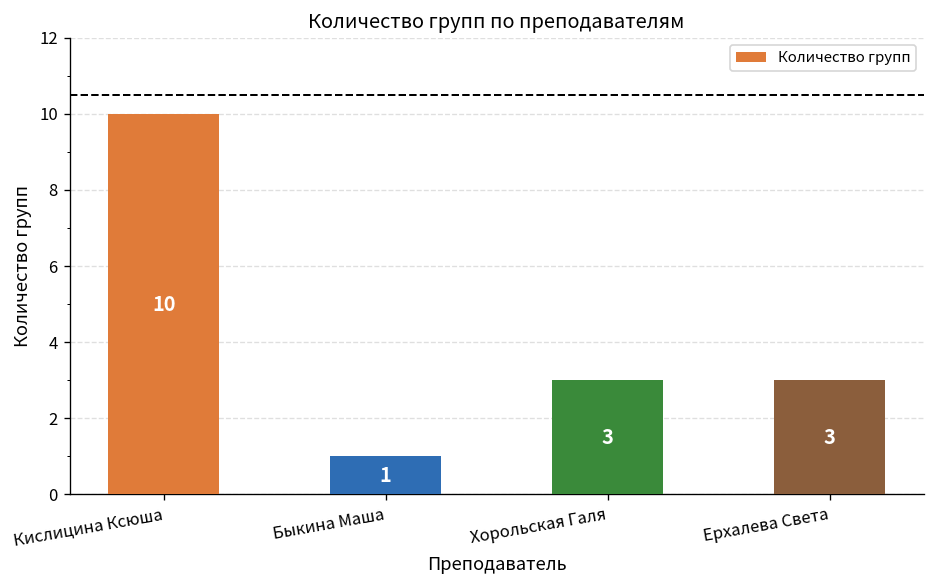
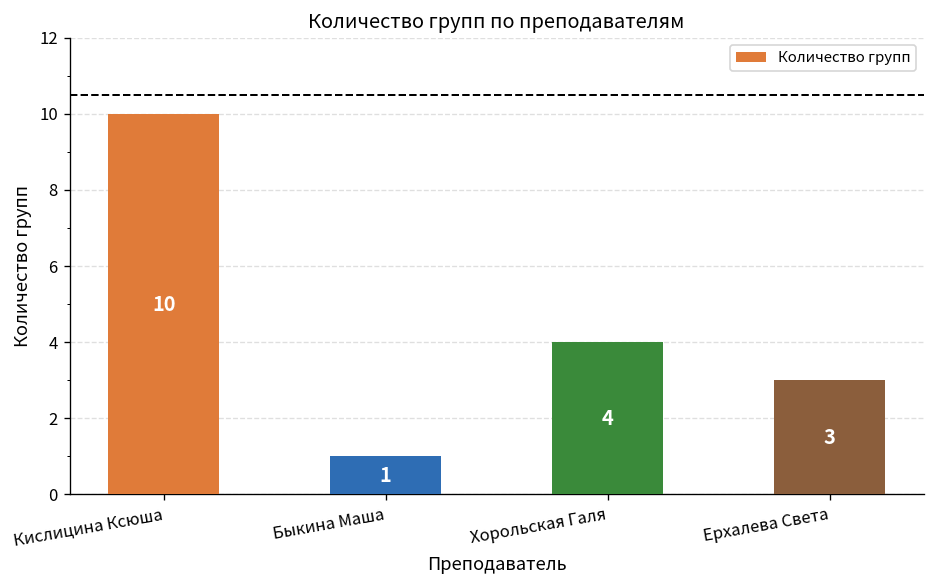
Хорольская Галя: 3 -> 4
